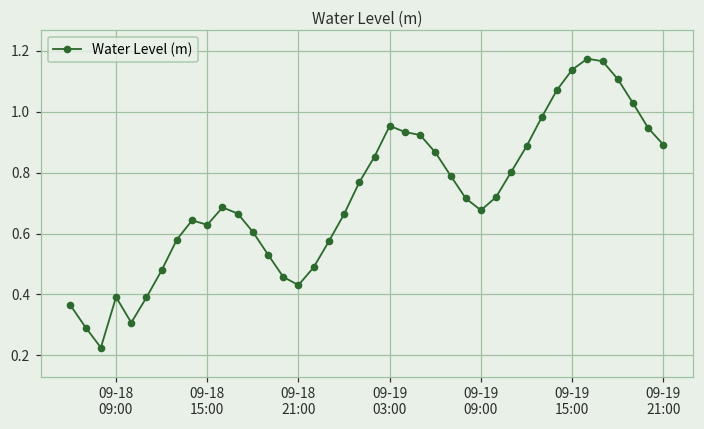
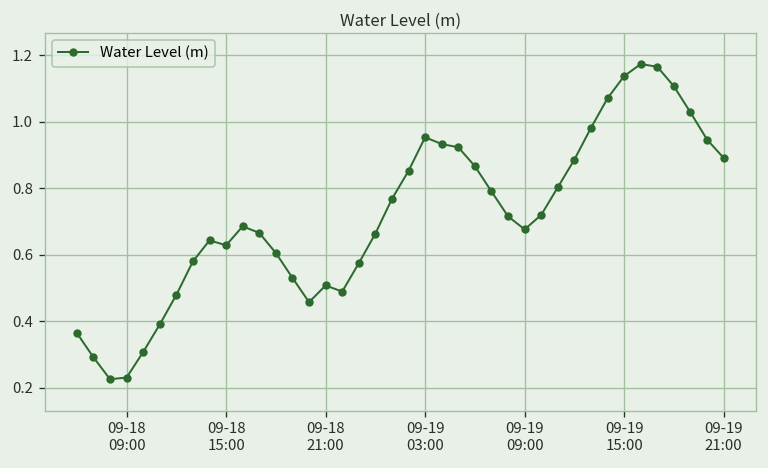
09-18 09:00: 0.39 -> 0.23
09-18 21:00: 0.43 -> 0.51
